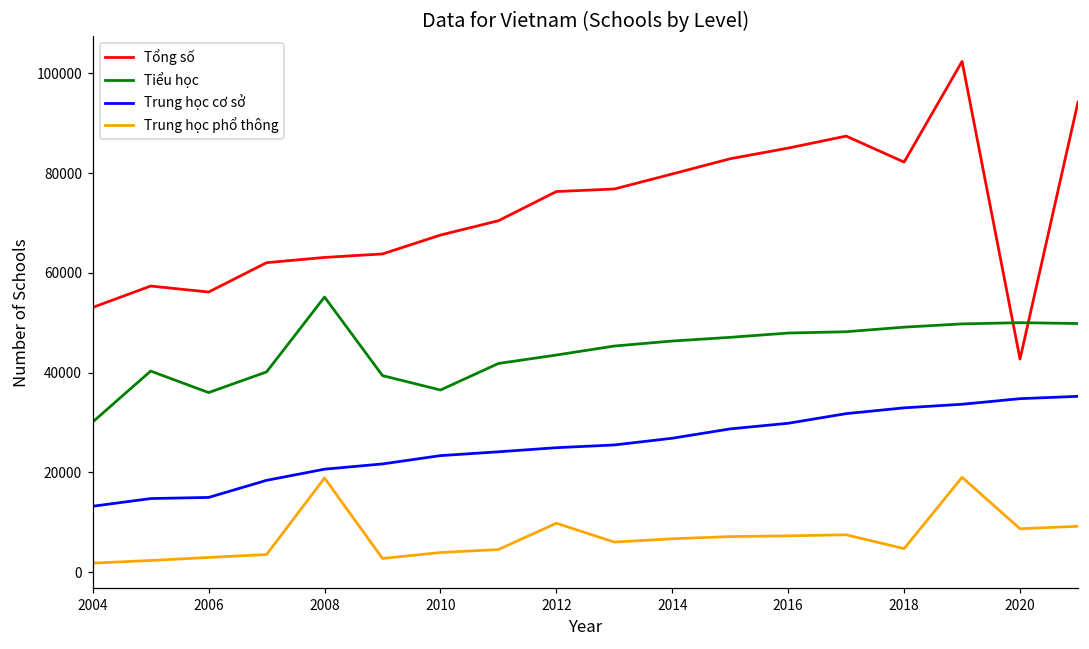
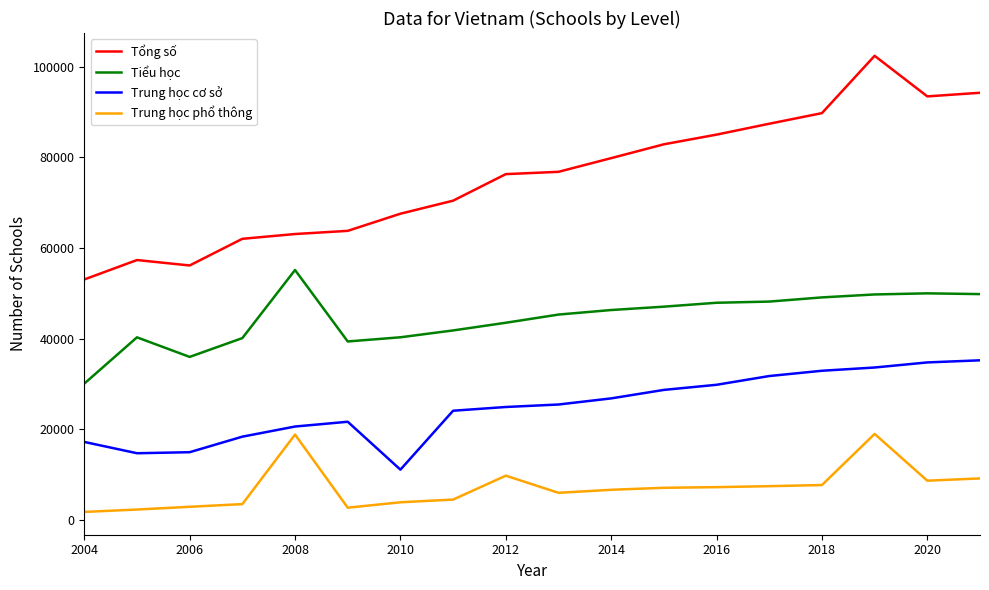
Trung học cơ sở, 2004: 13000 -> 17000
Tiểu học, 2010: 37000 -> 40000
Trung học cơ sở, 2010: 23000 -> 11000
Tổng số, 2018: 82000 -> 90000
Trung học phổ thông, 2018: 5000 -> 8000
Tổng số, 2020: 43000 -> 93000
